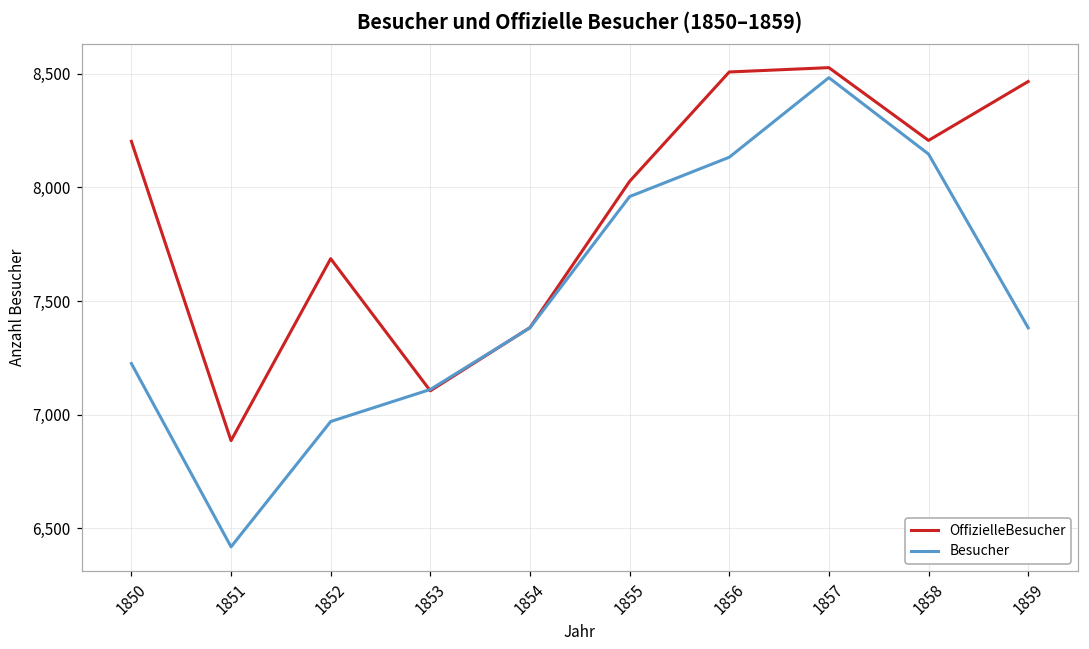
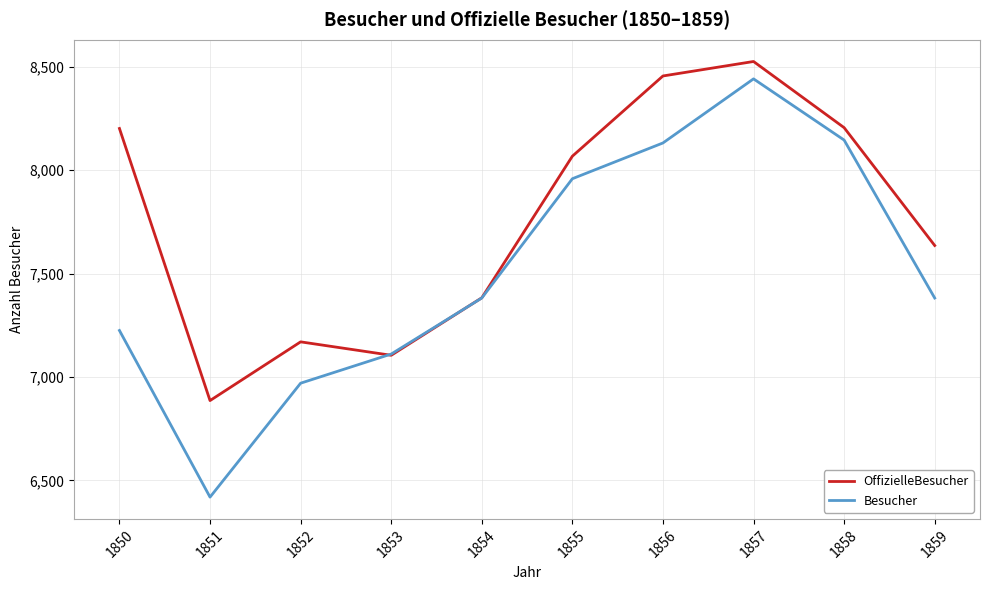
OffizielleBesucher, 1852: 7,690 -> 7,170
OffizielleBesucher, 1855: 8,030 -> 8,070
OffizielleBesucher, 1856: 8,510 -> 8,460
Besucher, 1857: 8,480 -> 8,440
OffizielleBesucher, 1859: 8,470 -> 7,640
